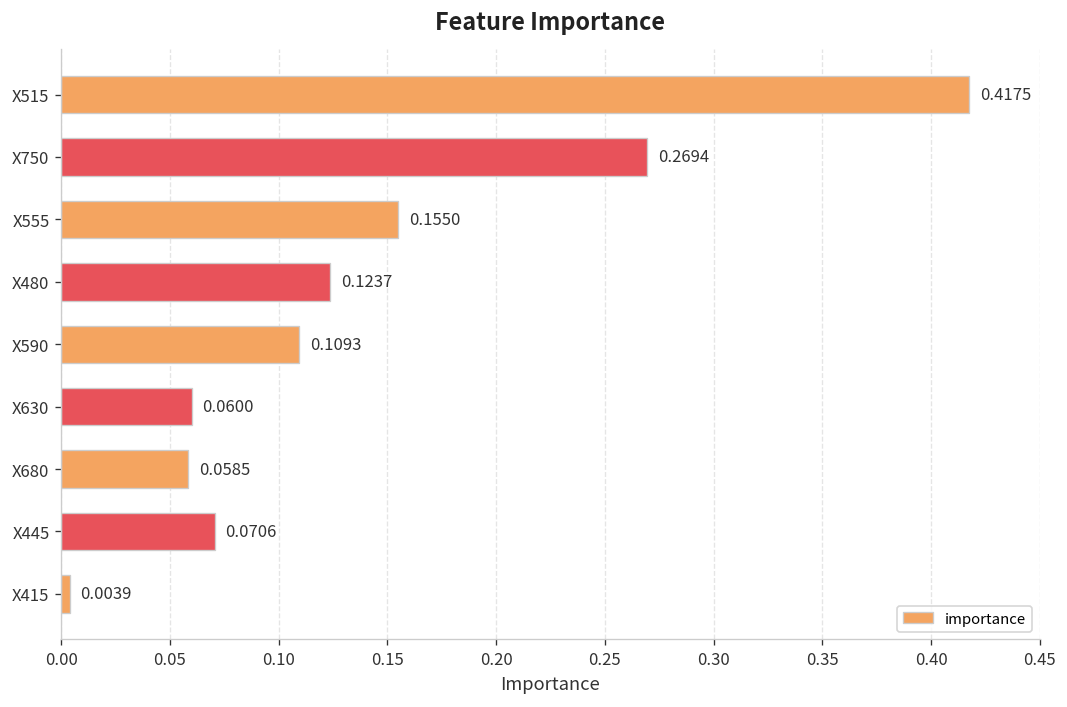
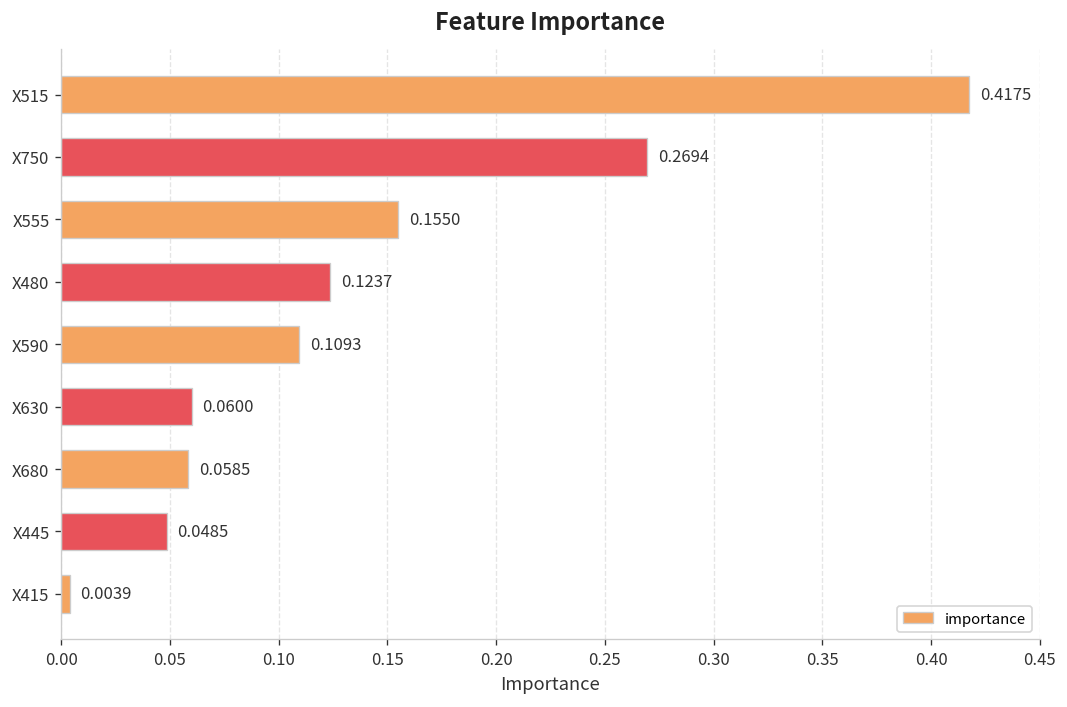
X445: 0.0706 -> 0.0485
